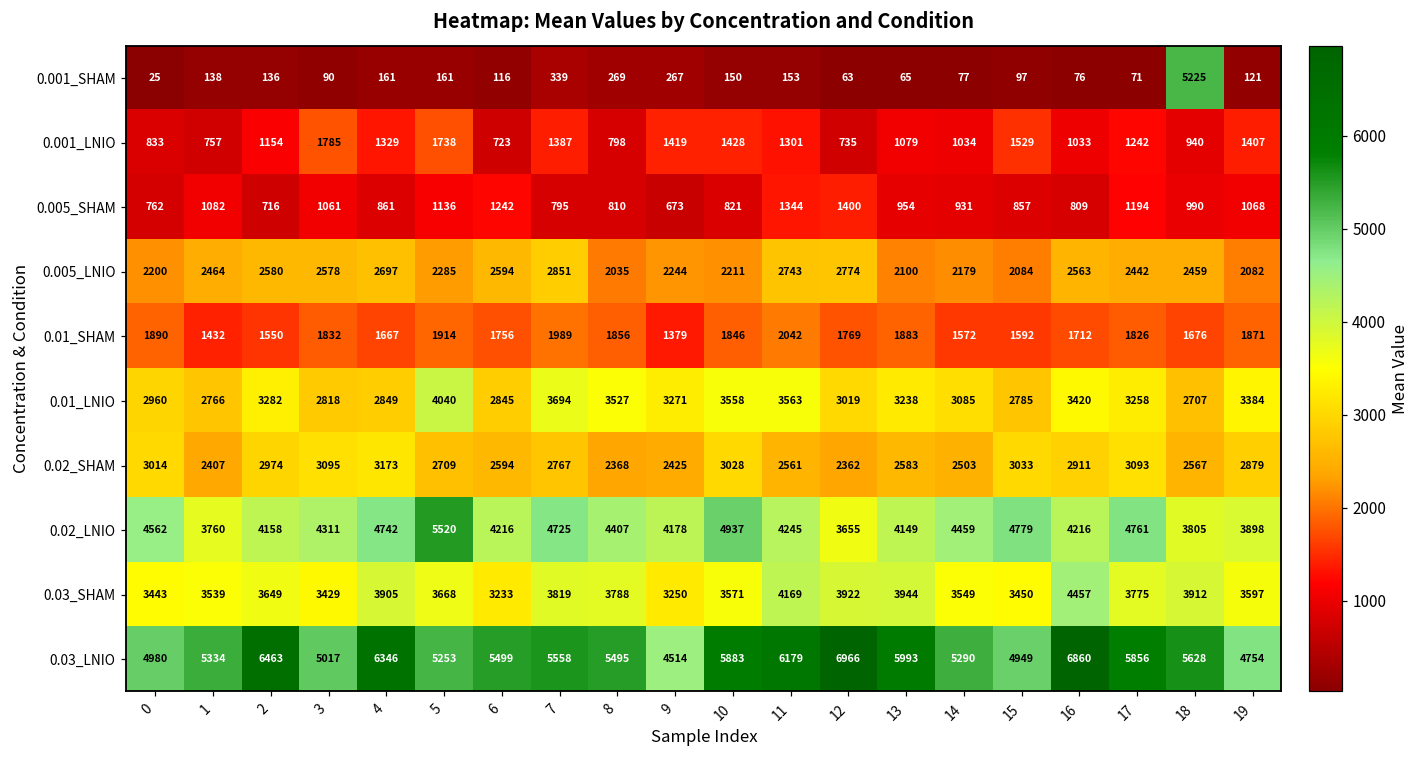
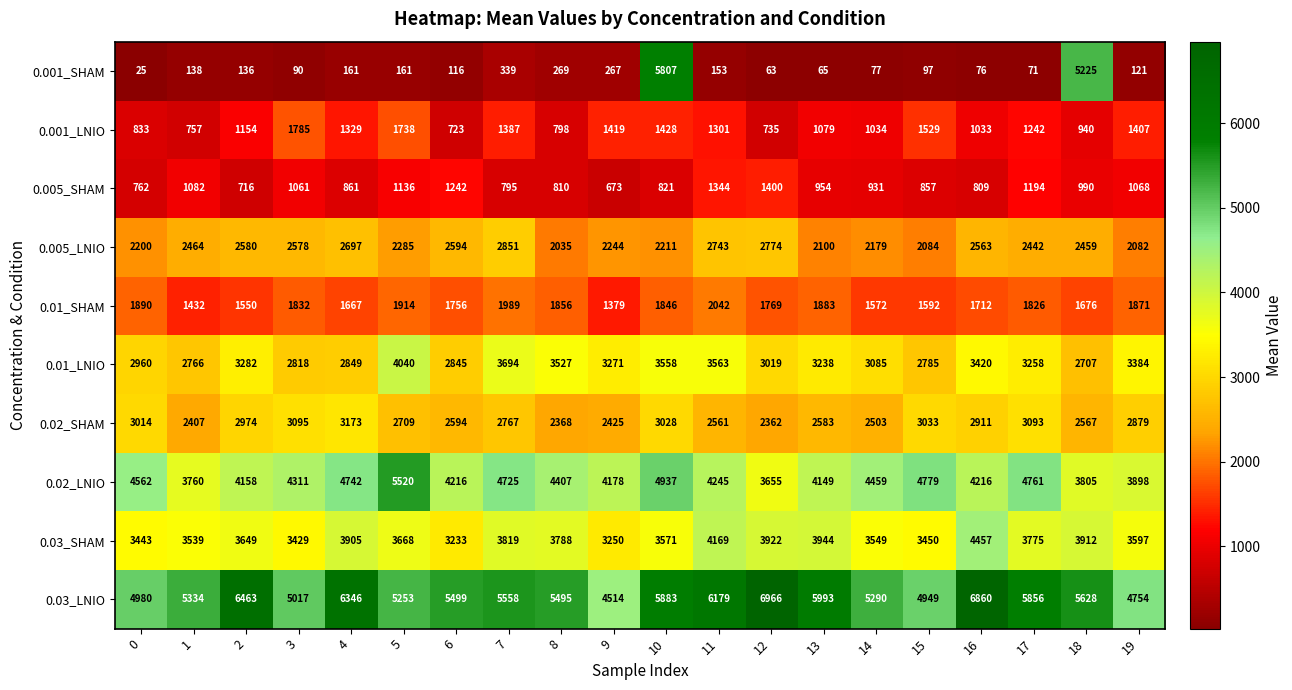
0.001_SHAM, 10: 150 -> 5807
